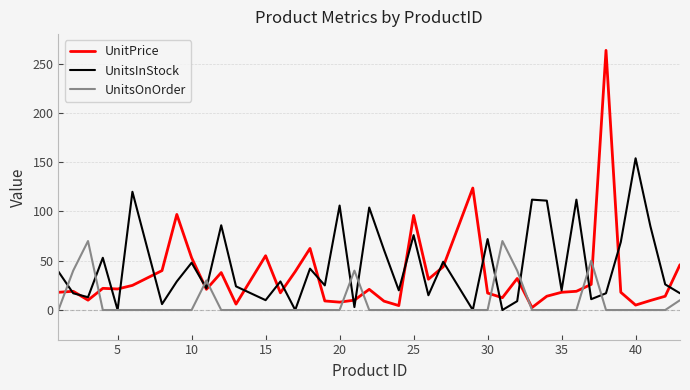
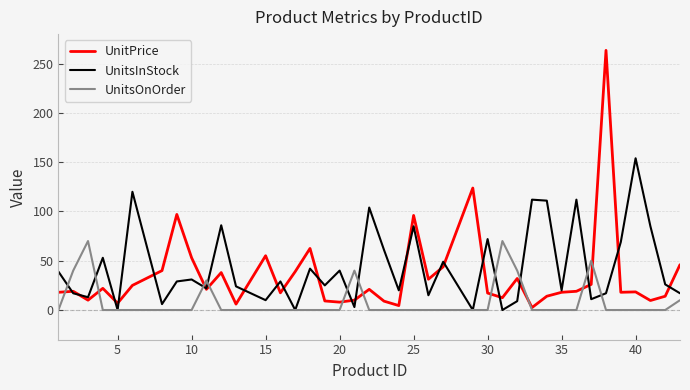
UnitPrice, 5: 20 -> 10
UnitsInStock, 10: 50 -> 30
UnitsInStock, 20: 110 -> 40
UnitsInStock, 25: 80 -> 90
UnitPrice, 40: 10 -> 20
